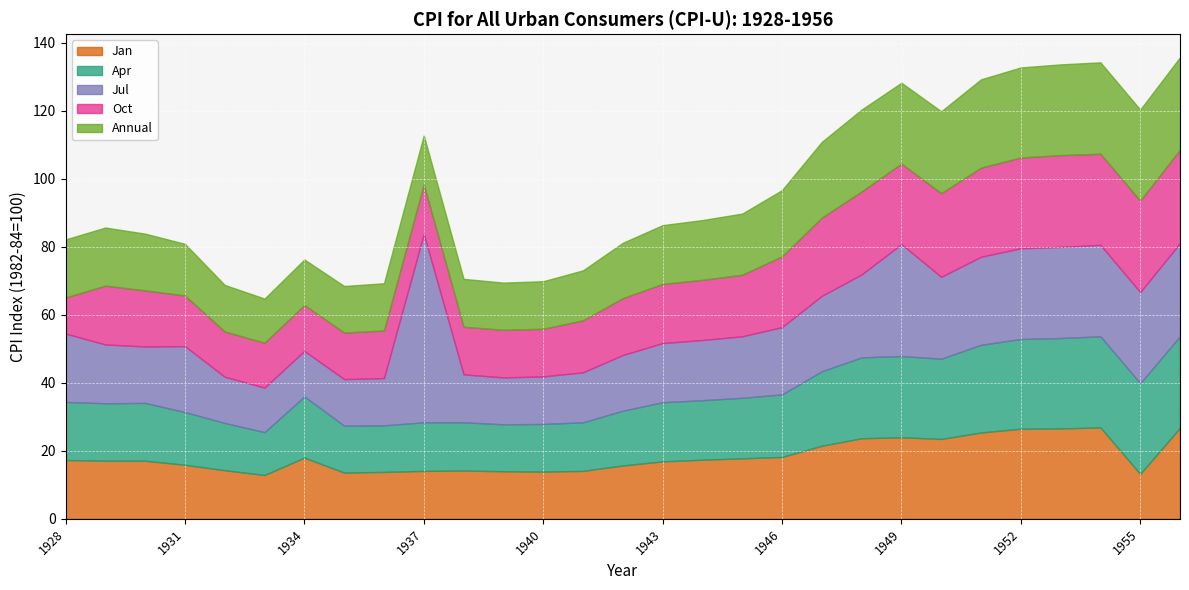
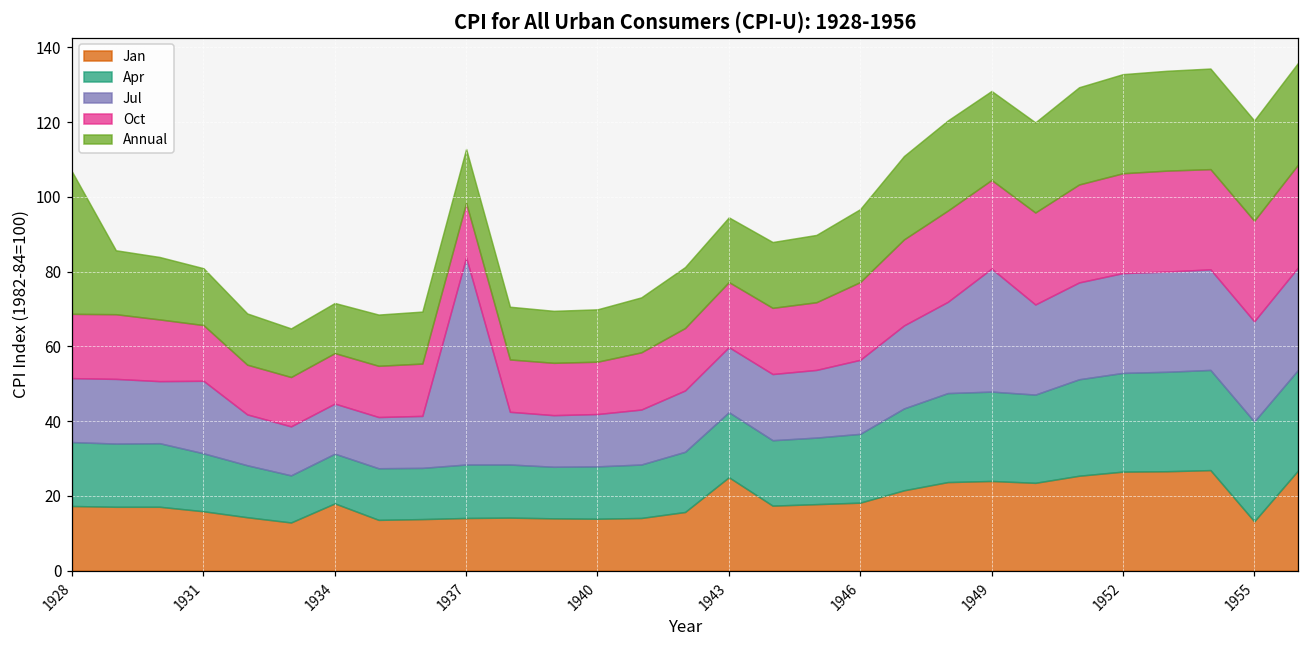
Jul, 1928: 20 -> 17
Oct, 1928: 11 -> 17
Annual, 1928: 17 -> 38
Apr, 1934: 18 -> 13
Jan, 1943: 17 -> 25
